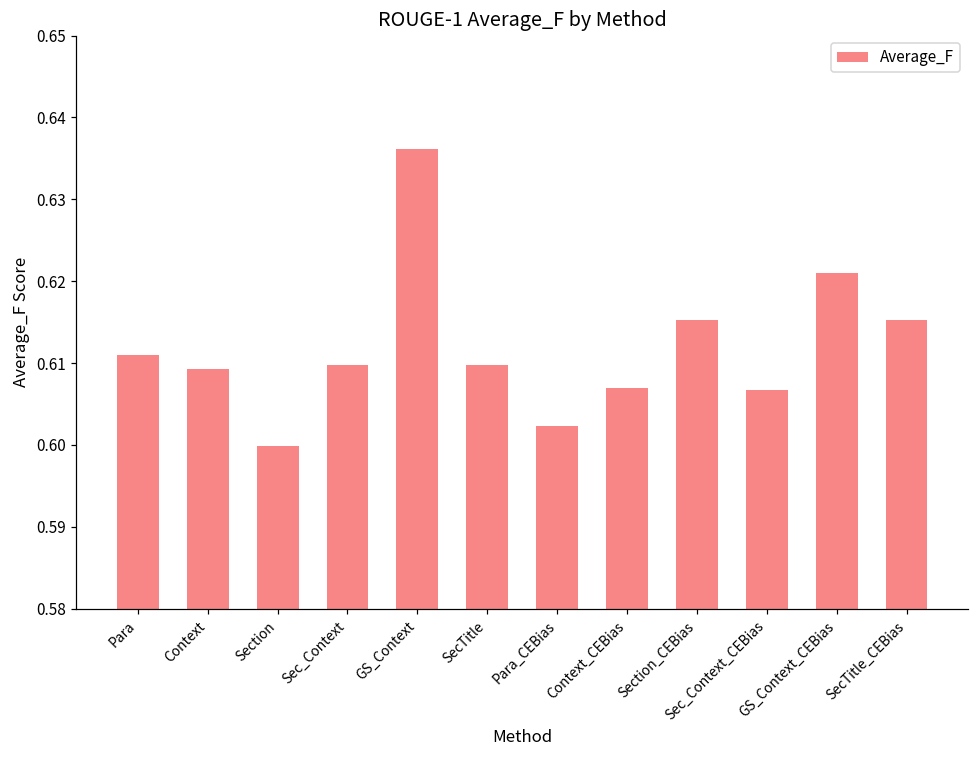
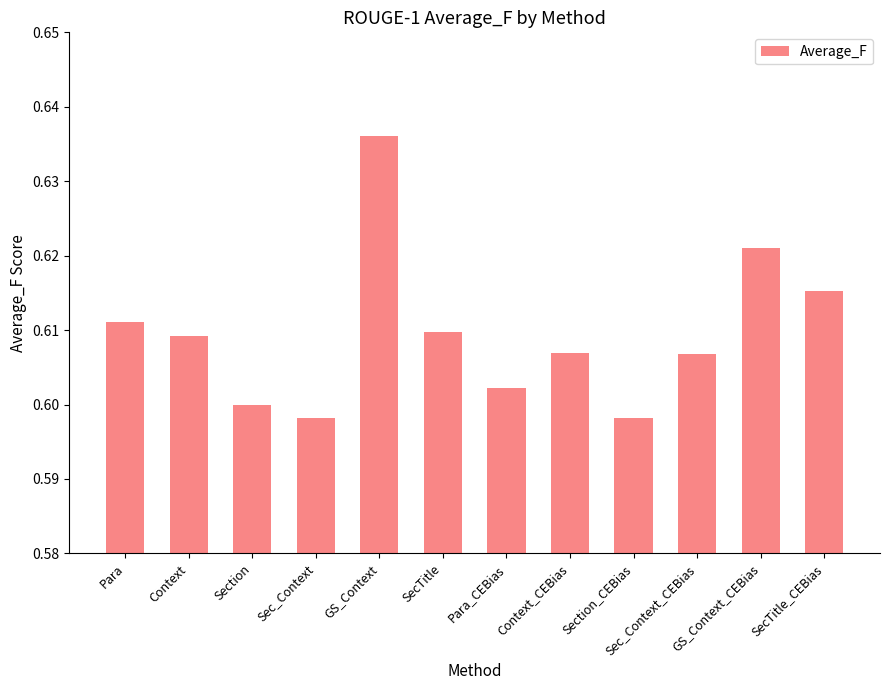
Sec_Context: 0.610 -> 0.598
Section_CEBias: 0.615 -> 0.598
